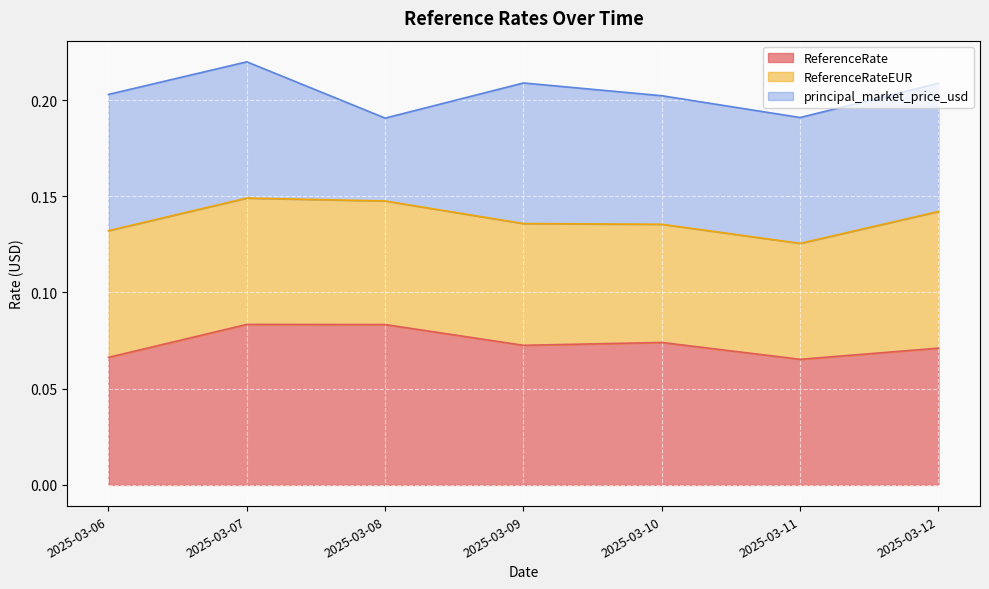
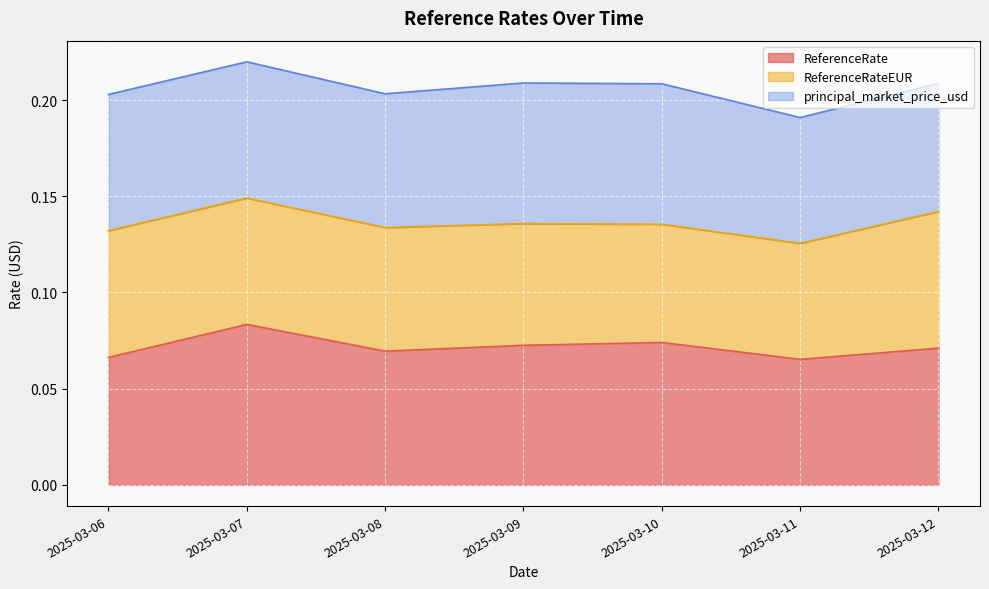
ReferenceRate, 2025-03-08: 0.083 -> 0.070
principal_market_price_usd, 2025-03-08: 0.043 -> 0.070
principal_market_price_usd, 2025-03-10: 0.067 -> 0.073
